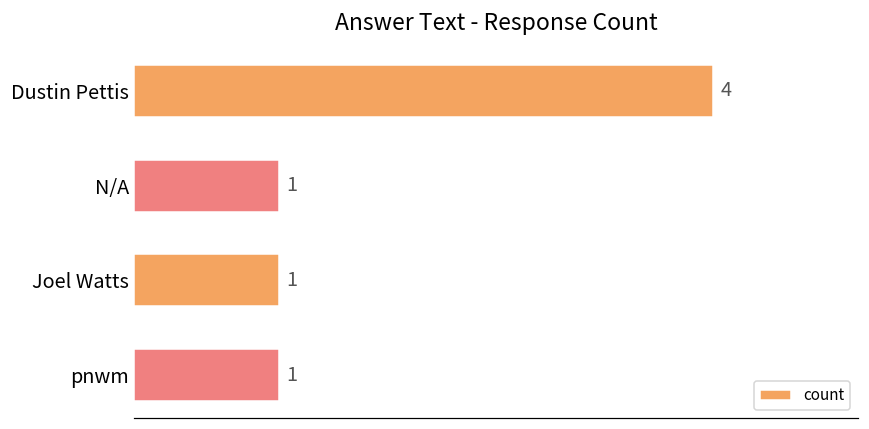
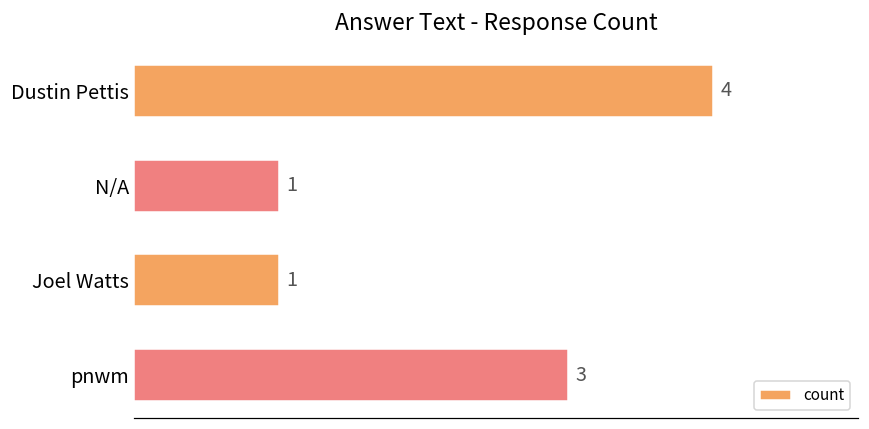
pnwm: 1 -> 3
